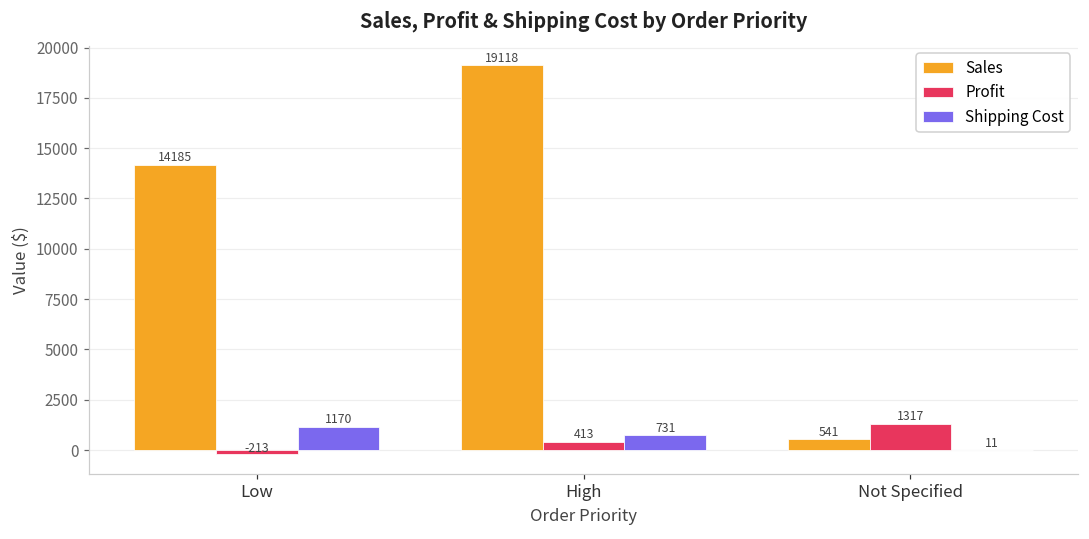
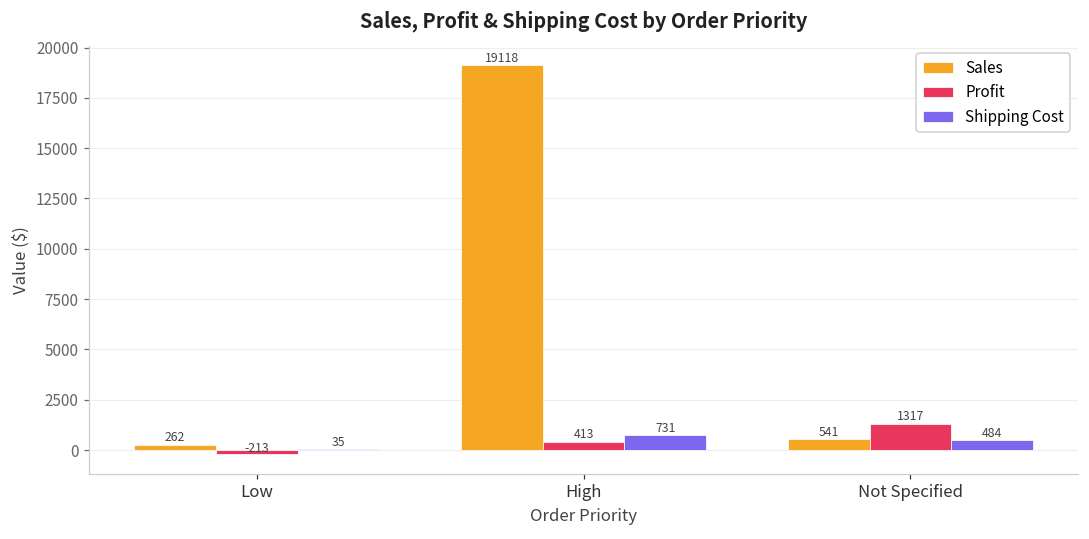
Sales, Low: 14185 -> 262
Shipping Cost, Low: 1170 -> 35
Shipping Cost, Not Specified: 11 -> 484
